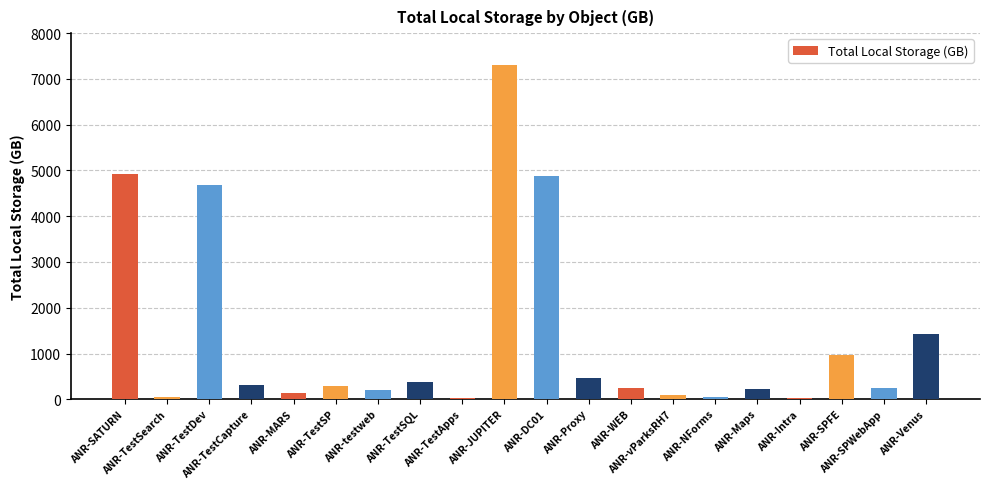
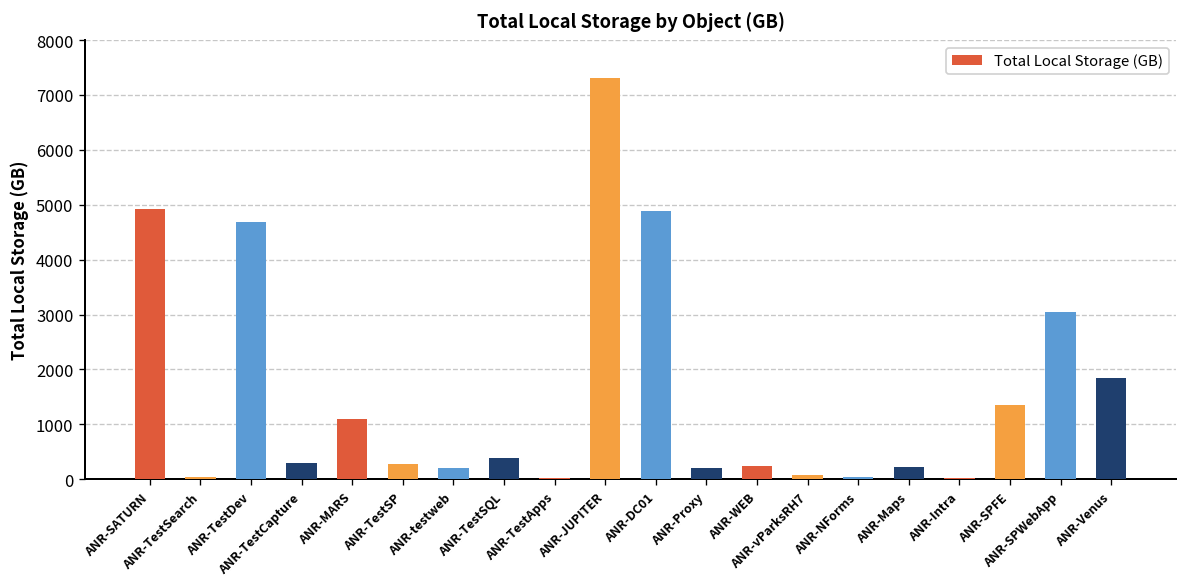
ANR-MARS: 100 -> 1100
ANR-Proxy: 500 -> 200
ANR-SPFE: 1000 -> 1400
ANR-SPWebApp: 200 -> 3000
ANR-Venus: 1400 -> 1800
